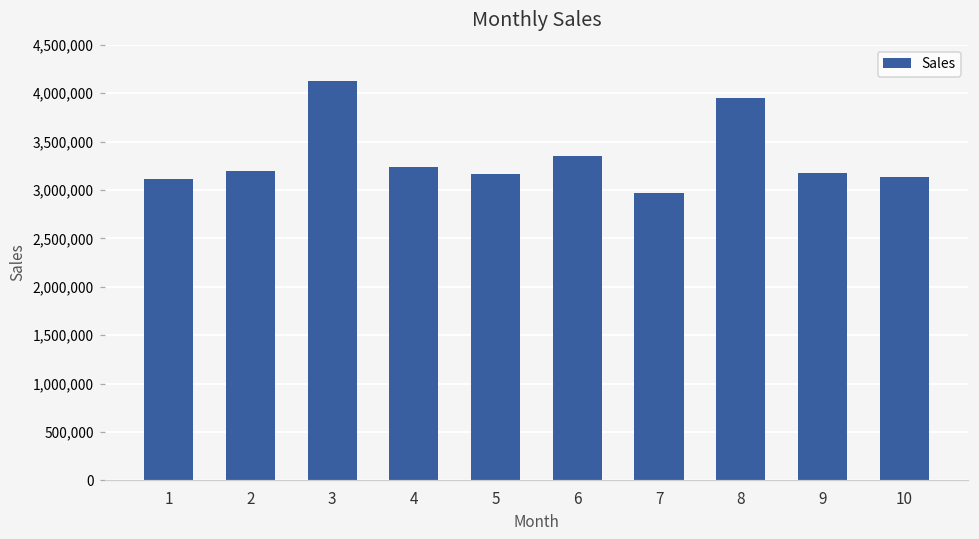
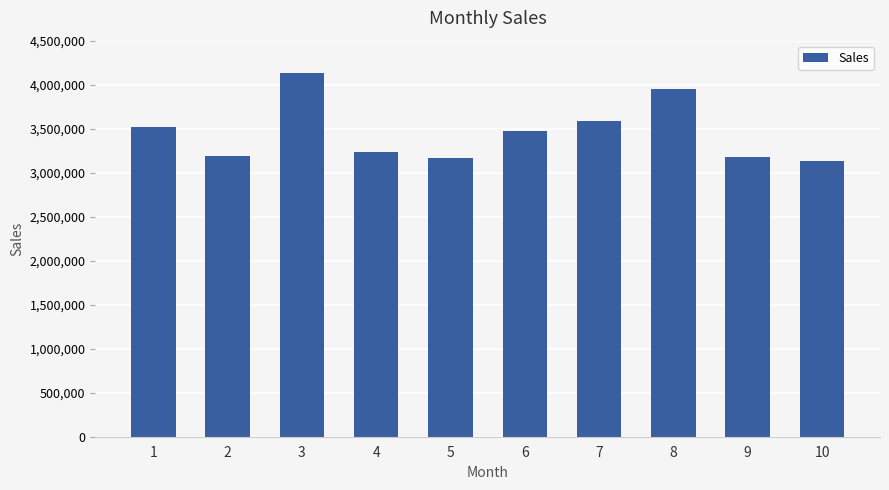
1: 3,100,000 -> 3,500,000
6: 3,400,000 -> 3,500,000
7: 3,000,000 -> 3,600,000
